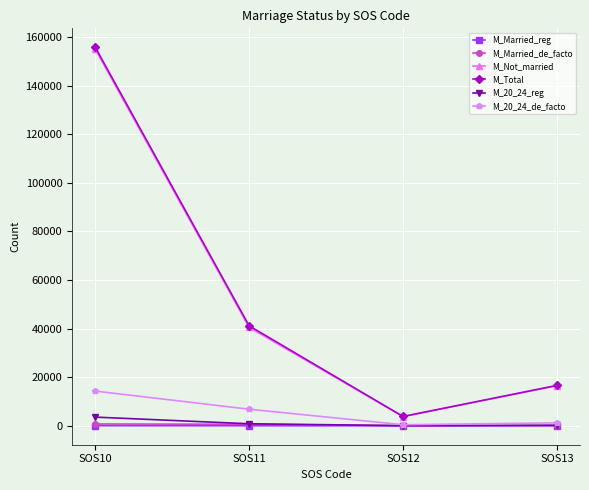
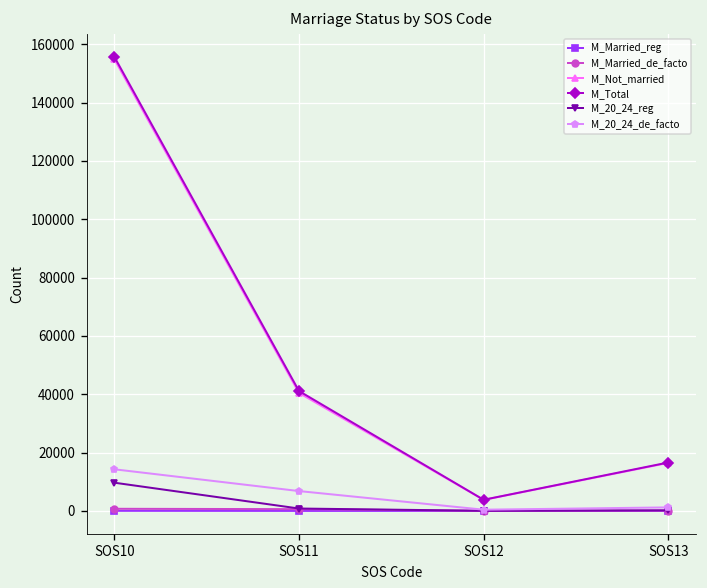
M_20_24_reg, SOS10: 4000 -> 10000
